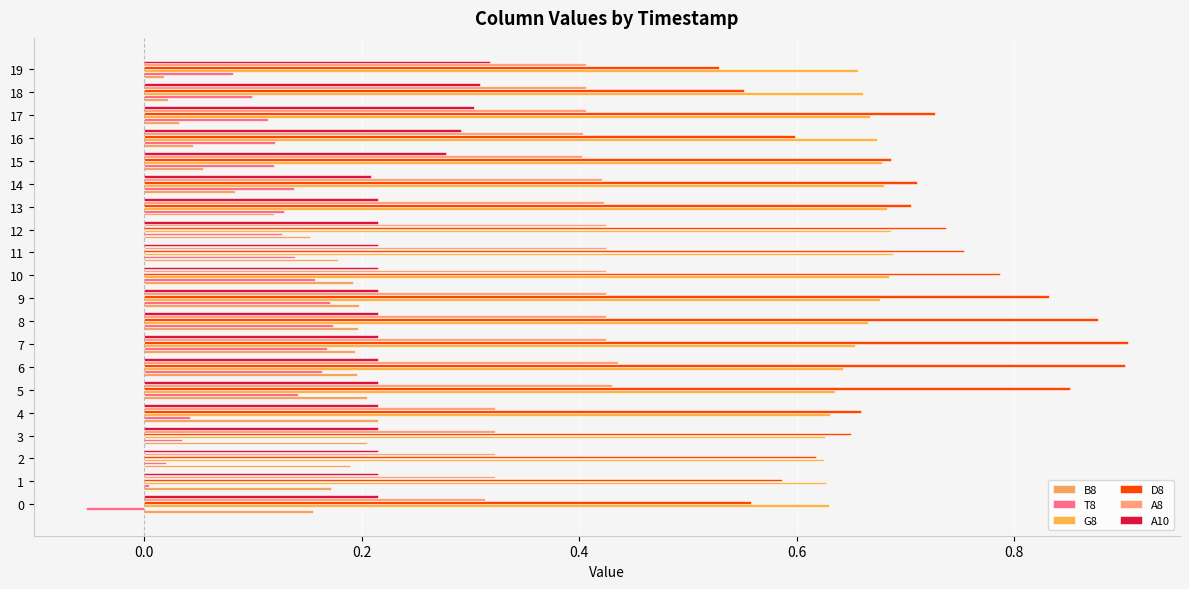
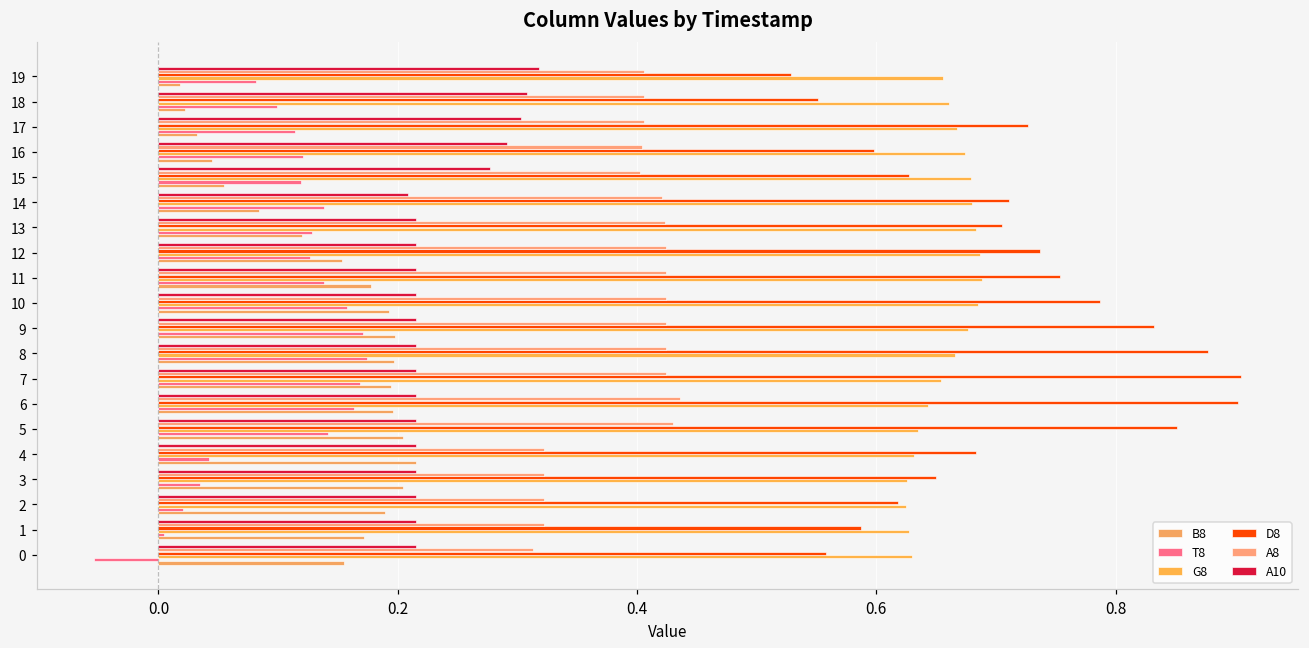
D8, 15: 0.687 -> 0.627
D8, 4: 0.659 -> 0.683
